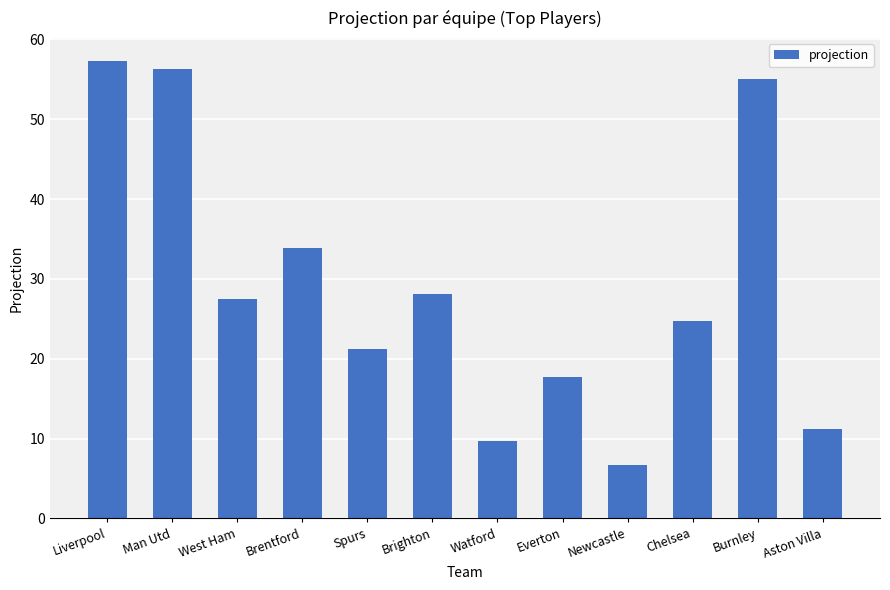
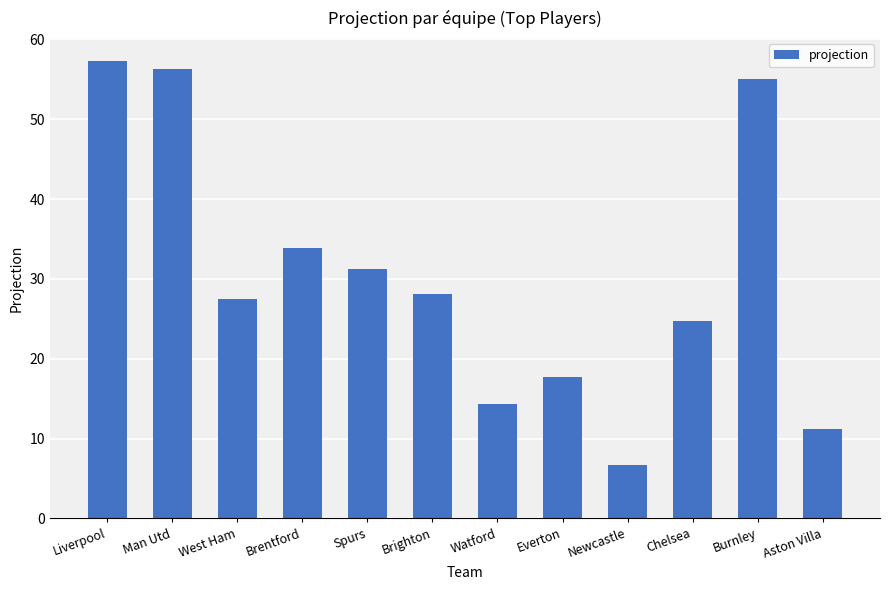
Spurs: 21 -> 31
Watford: 10 -> 14
